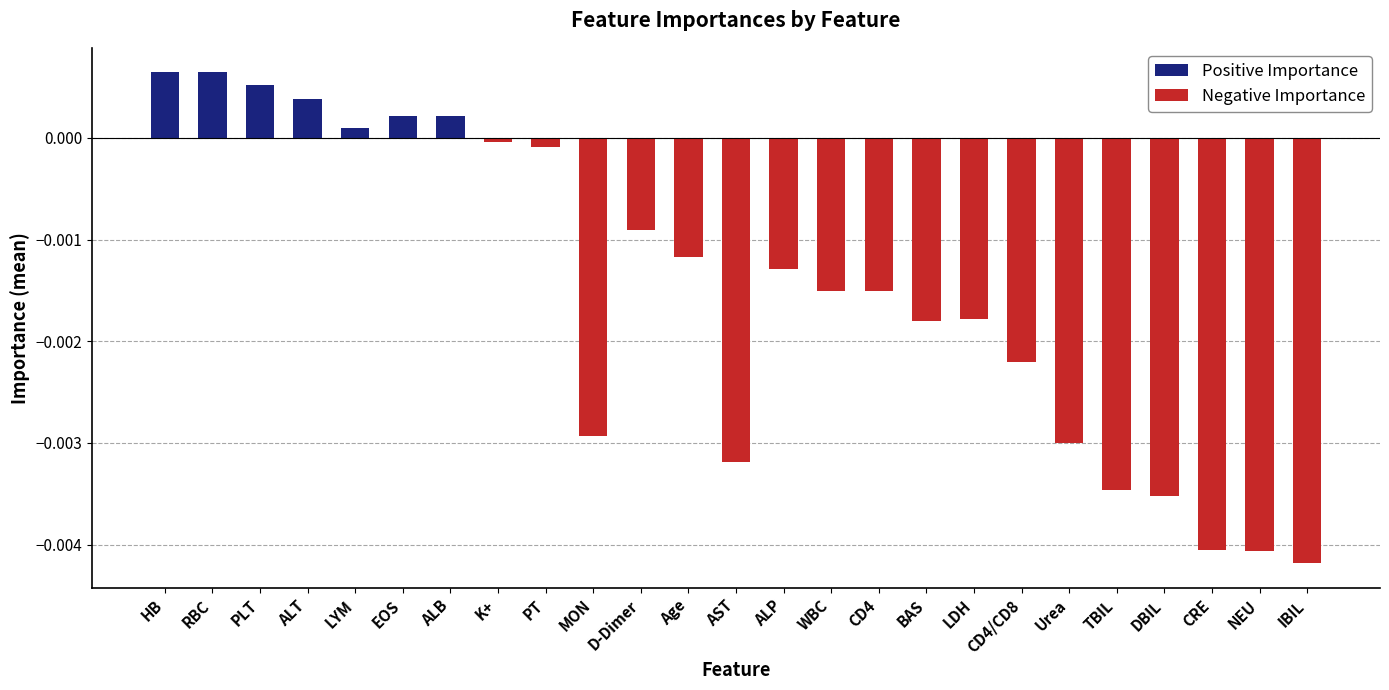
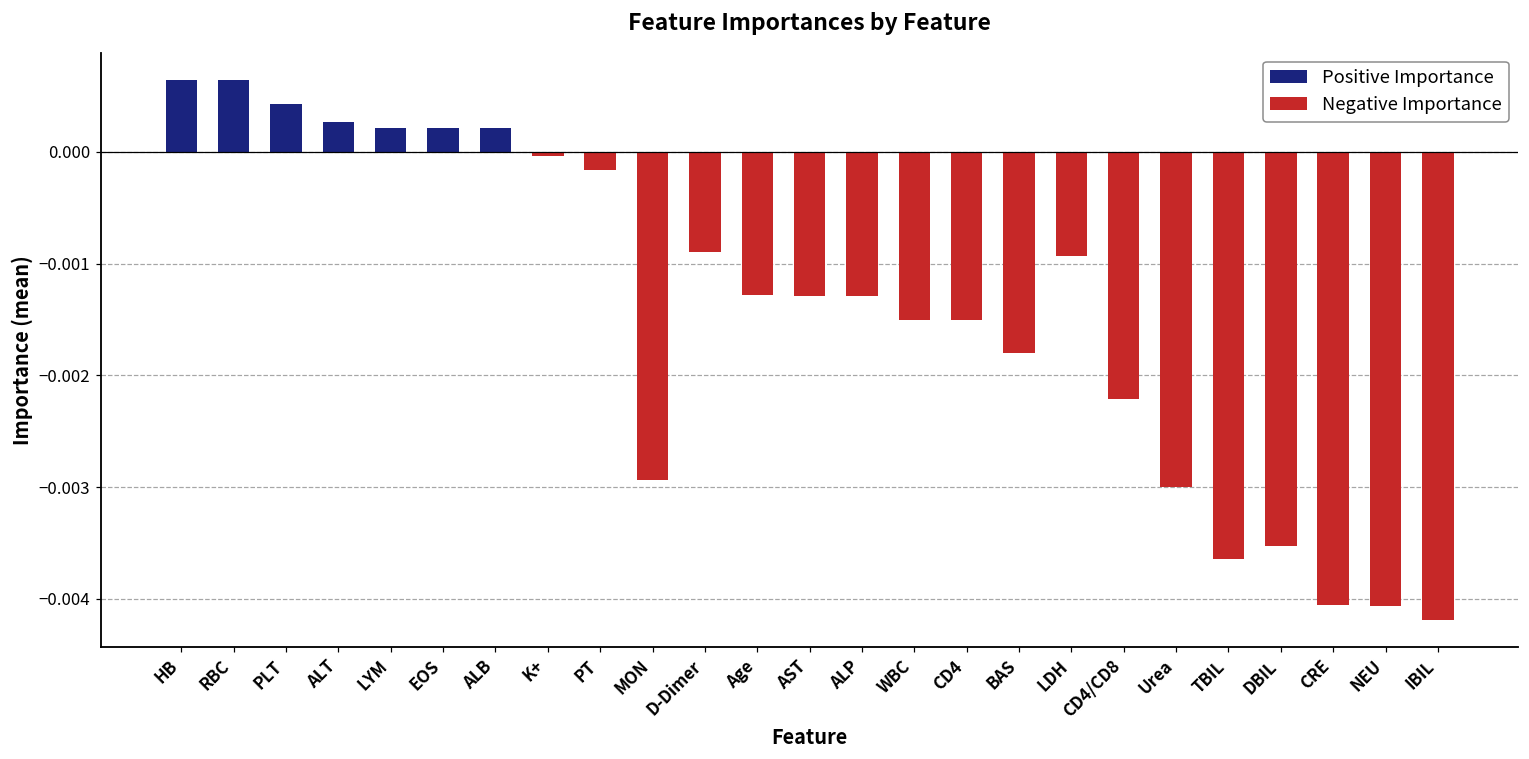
Positive Importance, PLT: 0.00052 -> 0.00043
Positive Importance, ALT: 0.00038 -> 0.00026
Positive Importance, LYM: 0.00010 -> 0.00022
Negative Importance, PT: -0.00008 -> -0.00017
Negative Importance, Age: -0.00117 -> -0.00129
Negative Importance, AST: -0.00319 -> -0.00129
Negative Importance, LDH: -0.00179 -> -0.00093
Negative Importance, TBIL: -0.00346 -> -0.00364
